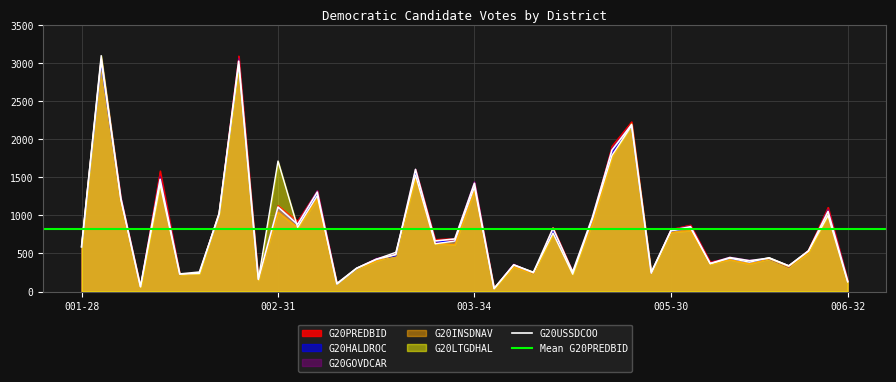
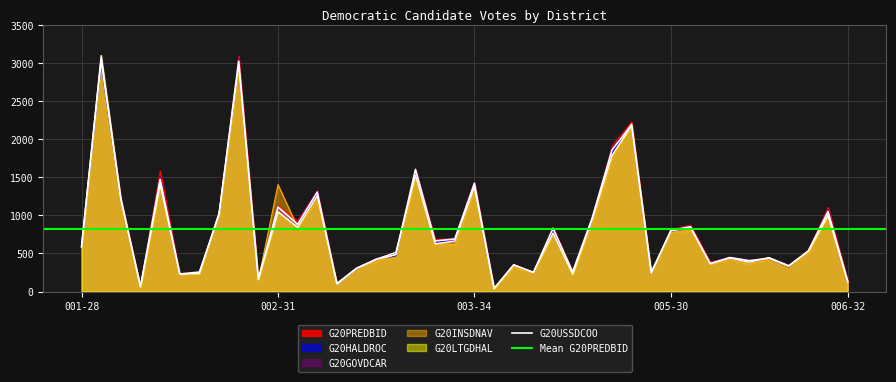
G20INSDNAV, 002-31: 1000 -> 1400
G20LTGDHAL, 002-31: 1700 -> 1000
